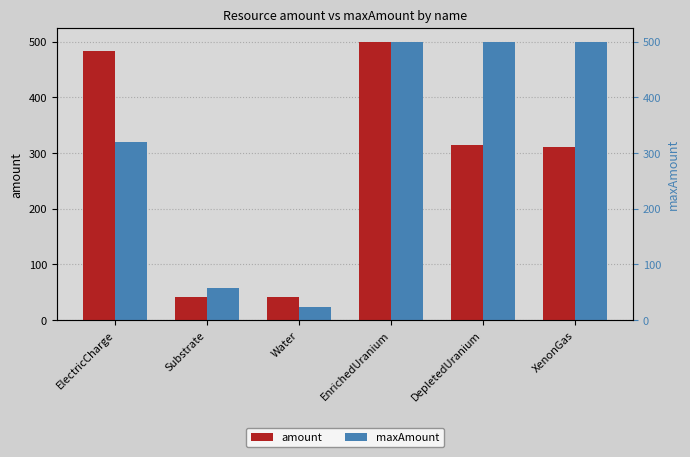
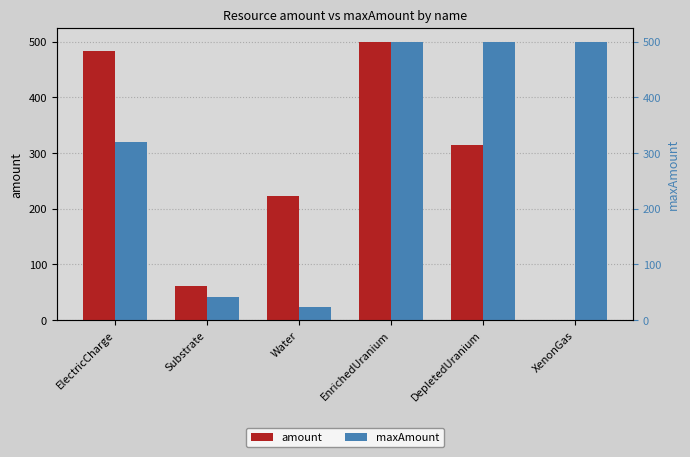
amount, Substrate: 40 -> 60
maxAmount, Substrate: 60 -> 40
amount, Water: 40 -> 220
amount, XenonGas: 310 -> 0
